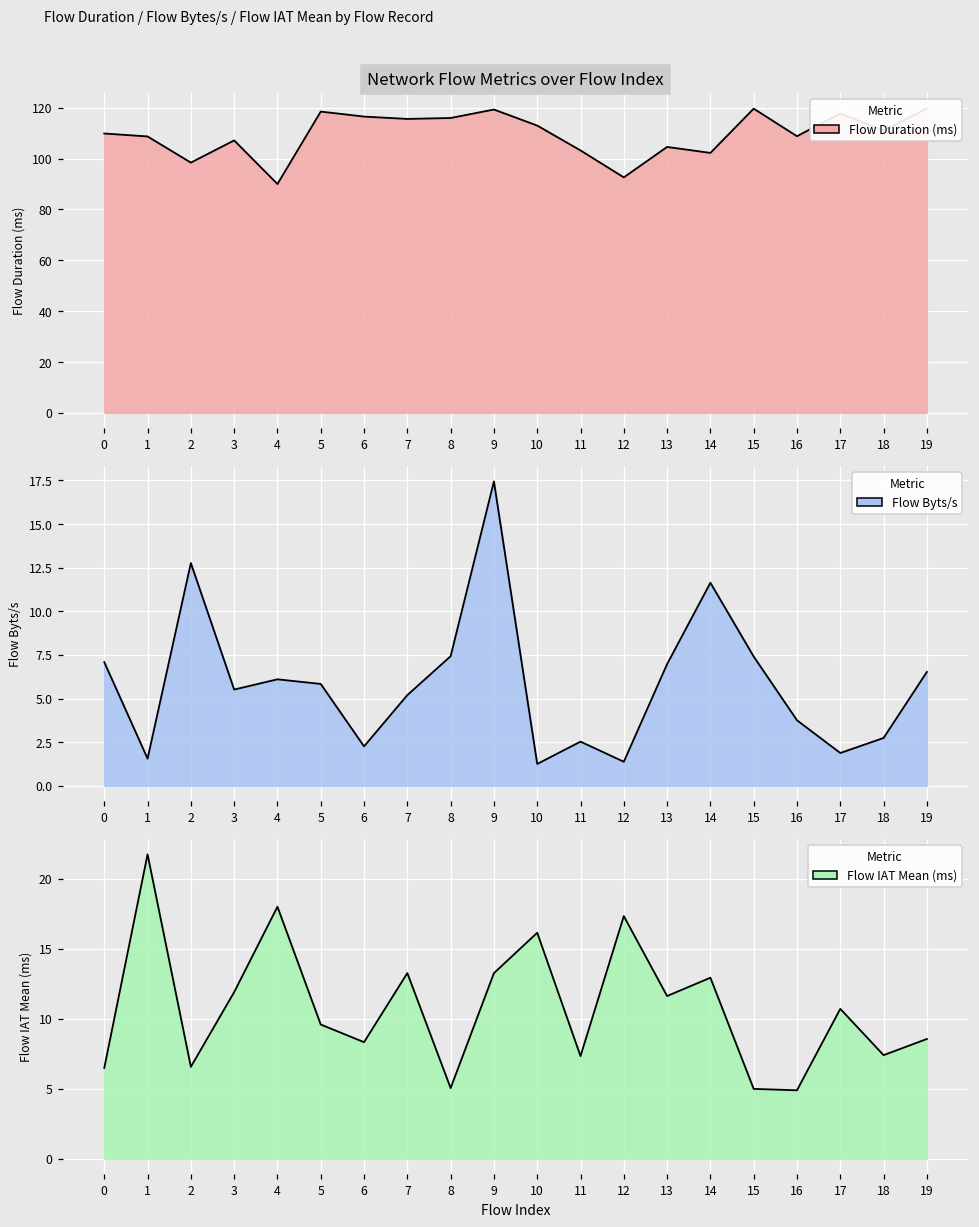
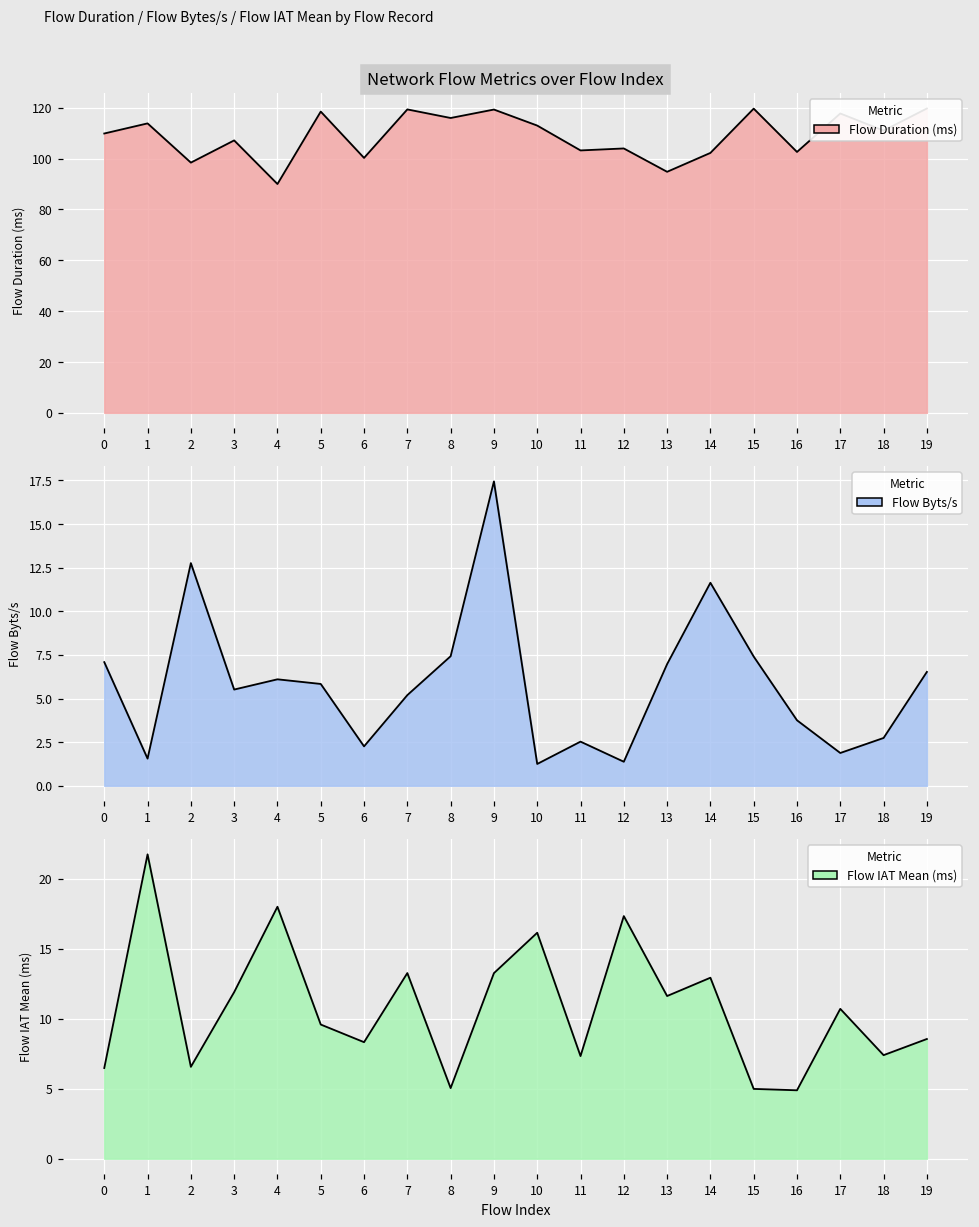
Network Flow Metrics over Flow Index, 1: 109 -> 114
Network Flow Metrics over Flow Index, 6: 117 -> 100
Network Flow Metrics over Flow Index, 7: 116 -> 119
Network Flow Metrics over Flow Index, 12: 93 -> 104
Network Flow Metrics over Flow Index, 13: 105 -> 95
Network Flow Metrics over Flow Index, 16: 109 -> 103
